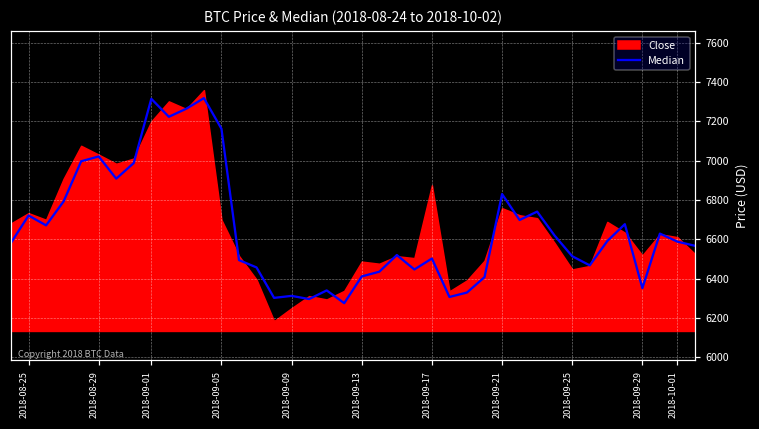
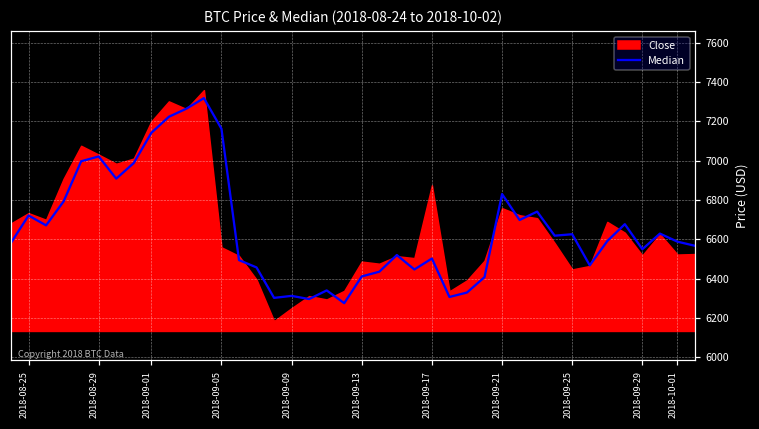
Median, 2018-09-01: 7320 -> 7140
Close, 2018-09-05: 6700 -> 6560
Median, 2018-09-25: 6510 -> 6630
Median, 2018-09-29: 6350 -> 6550
Close, 2018-10-01: 6610 -> 6520
